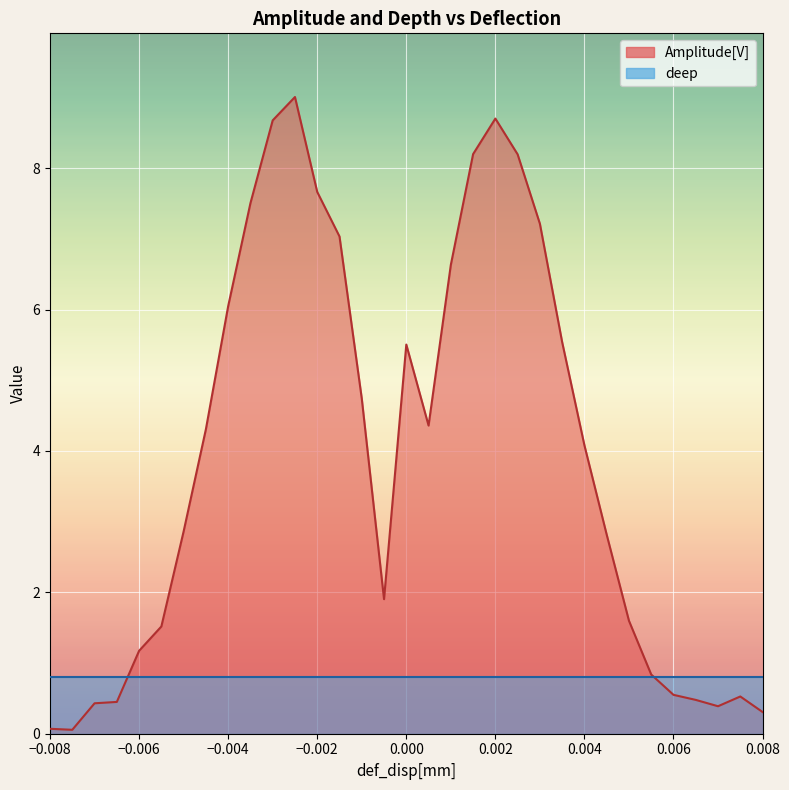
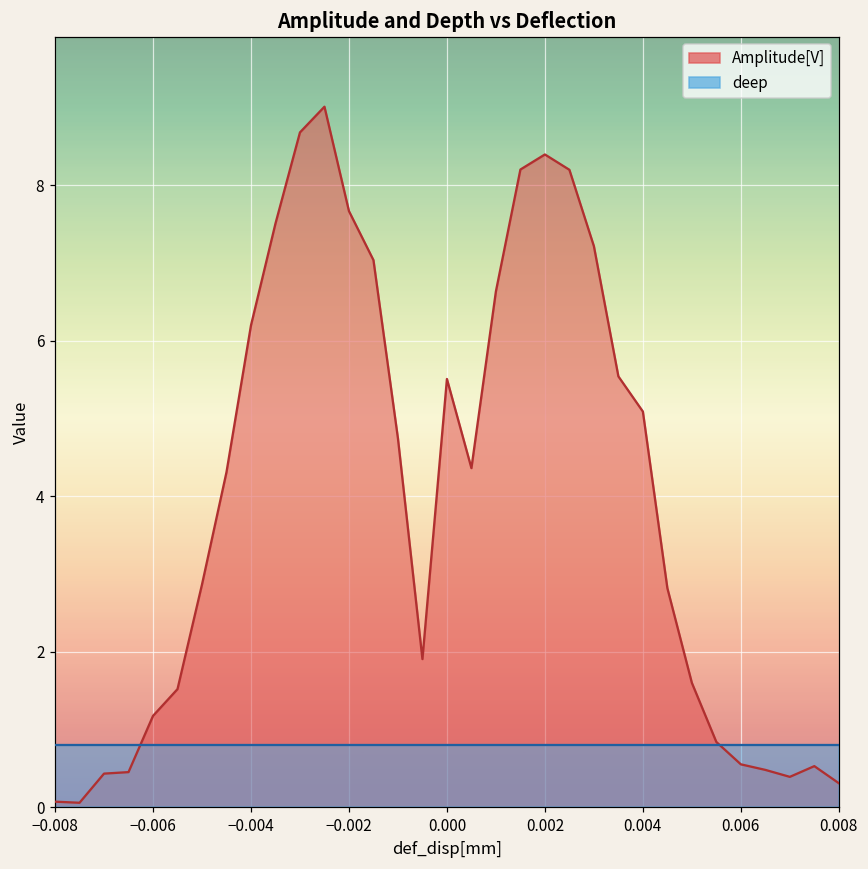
Amplitude[V], −0.004: 6.0 -> 6.2
Amplitude[V], 0.002: 8.7 -> 8.4
Amplitude[V], 0.004: 4.1 -> 5.1
